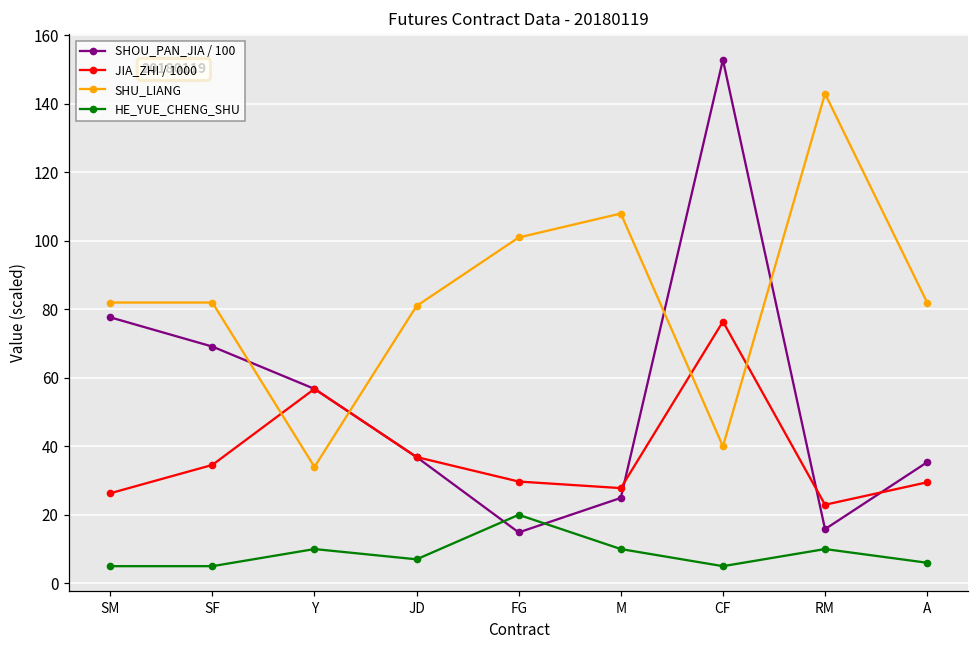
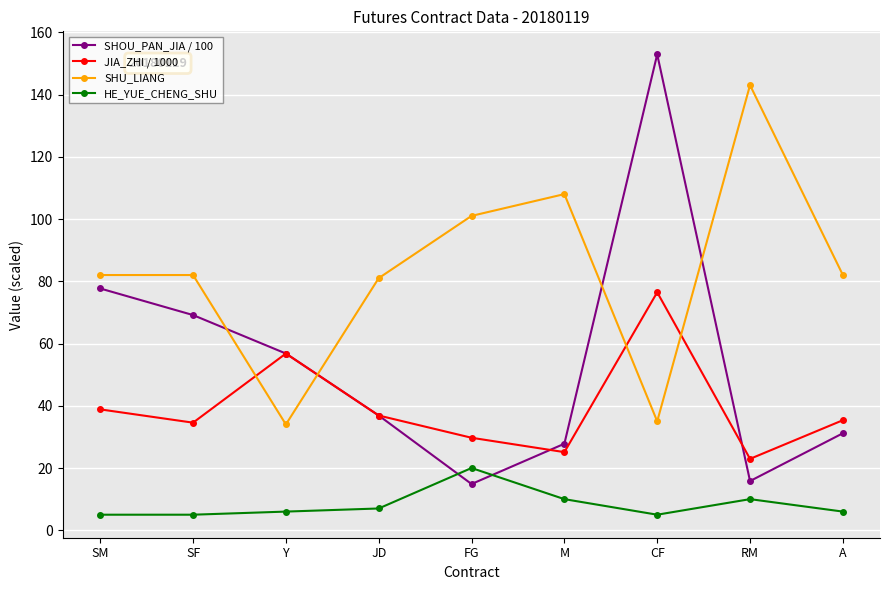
JIA_ZHI / 1000, SM: 26 -> 39
HE_YUE_CHENG_SHU, Y: 10 -> 6
SHOU_PAN_JIA / 100, M: 25 -> 28
JIA_ZHI / 1000, M: 28 -> 25
SHU_LIANG, CF: 40 -> 35
SHOU_PAN_JIA / 100, A: 35 -> 31
JIA_ZHI / 1000, A: 29 -> 35
